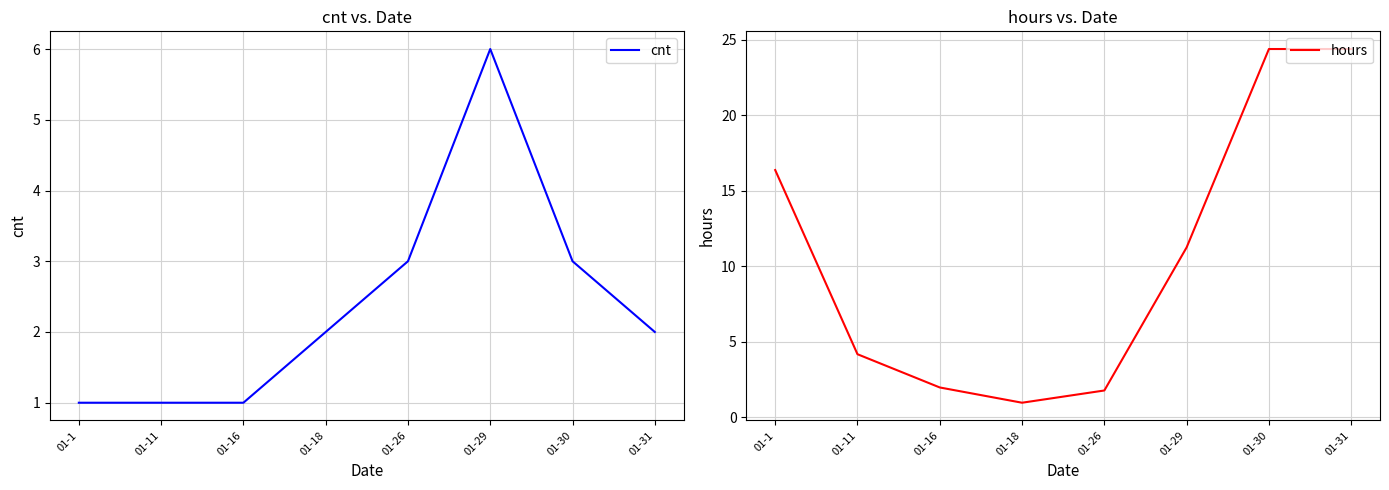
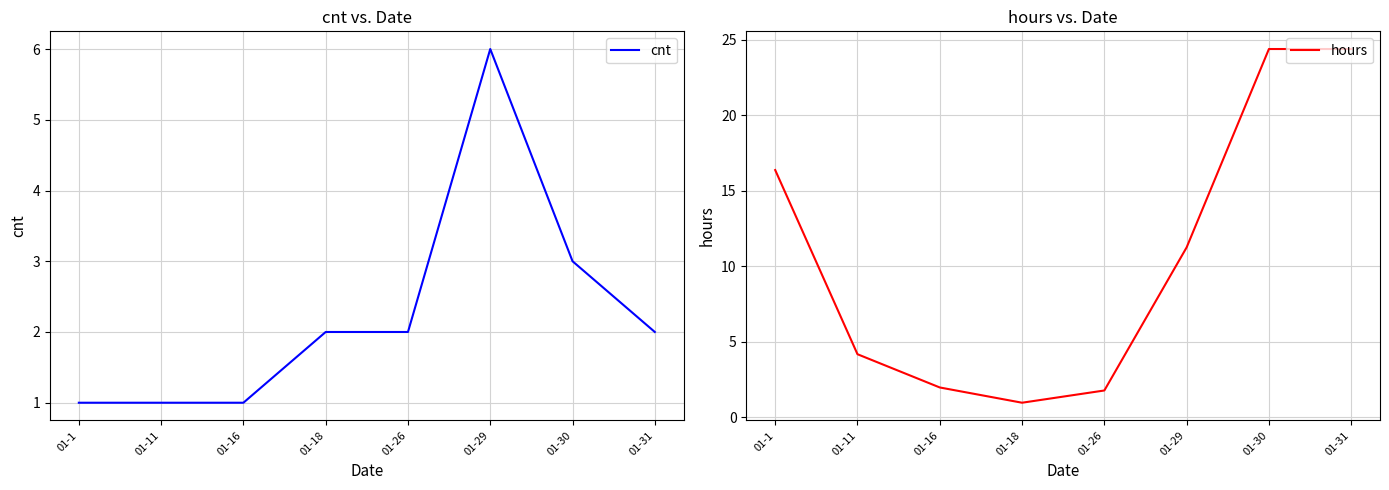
cnt vs. Date, 01-26: 3 -> 2
